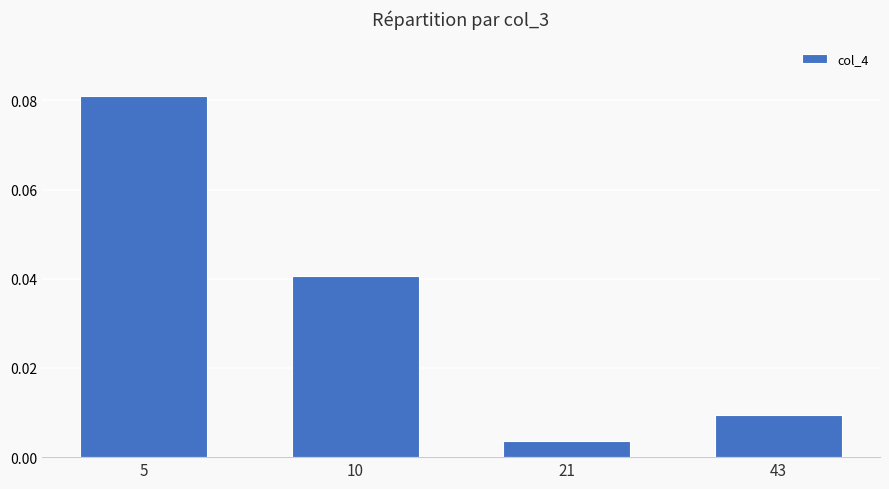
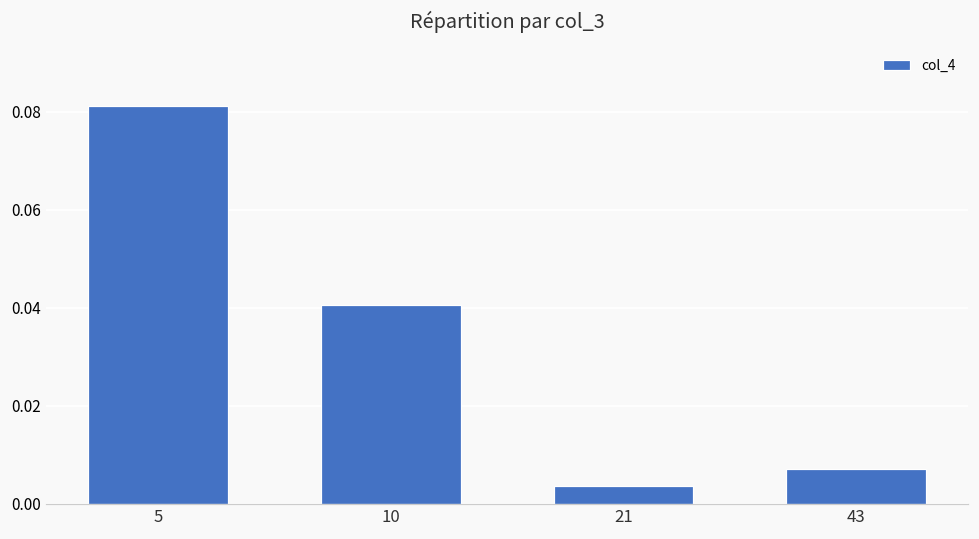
43: 0.009 -> 0.007
